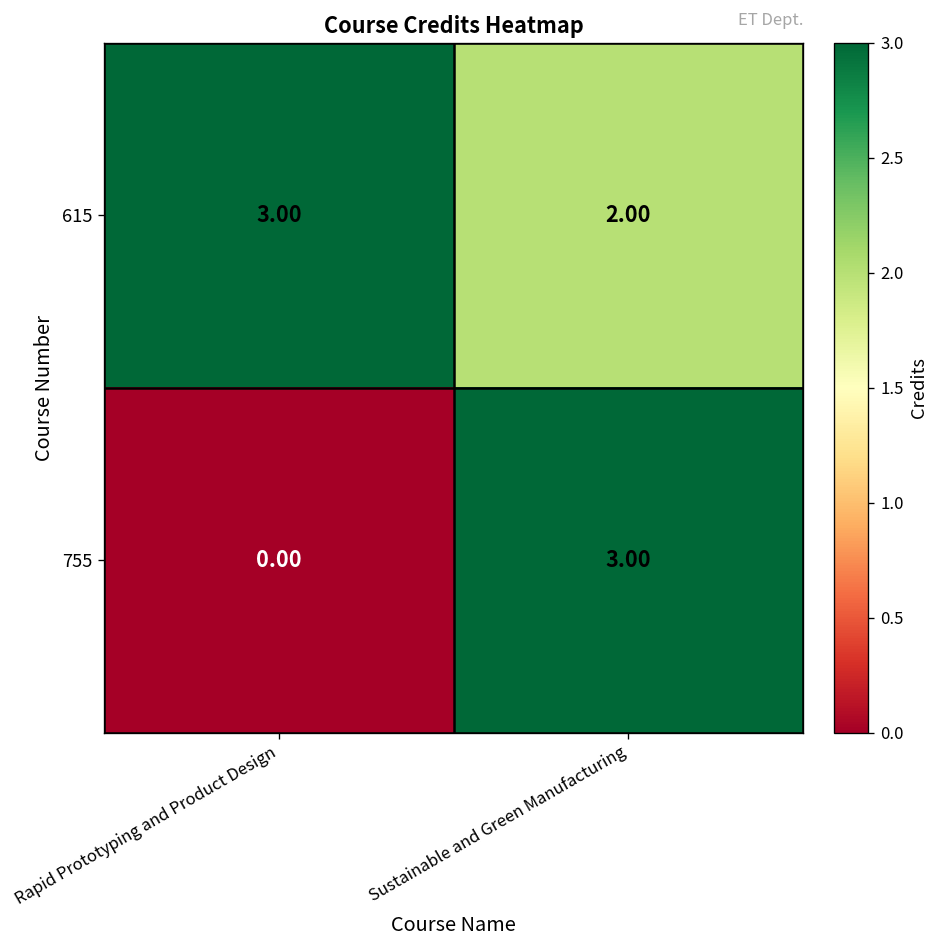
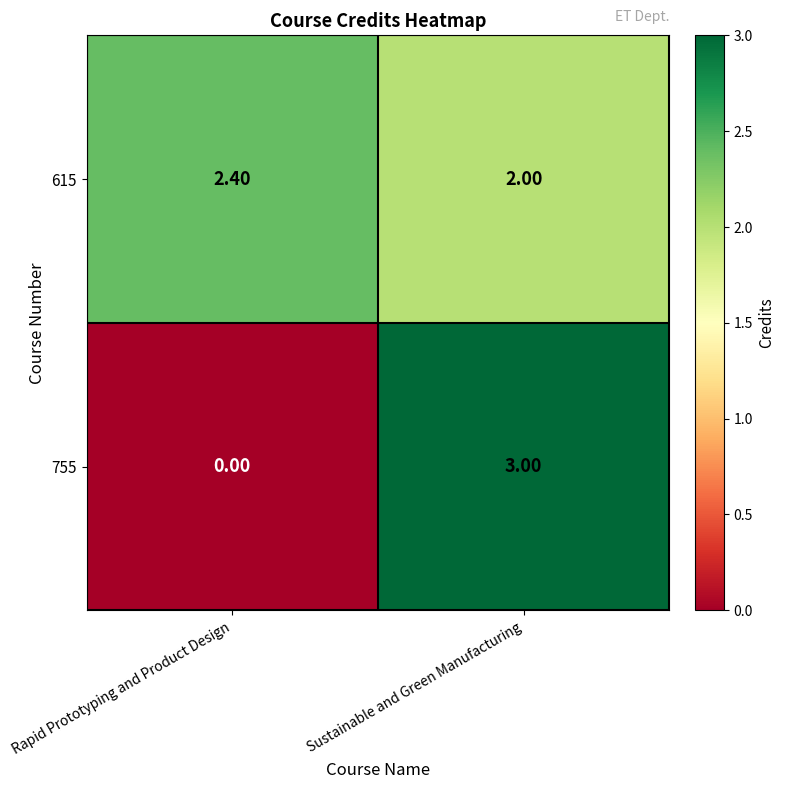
615, Rapid Prototyping and Product Design: 3.00 -> 2.40
